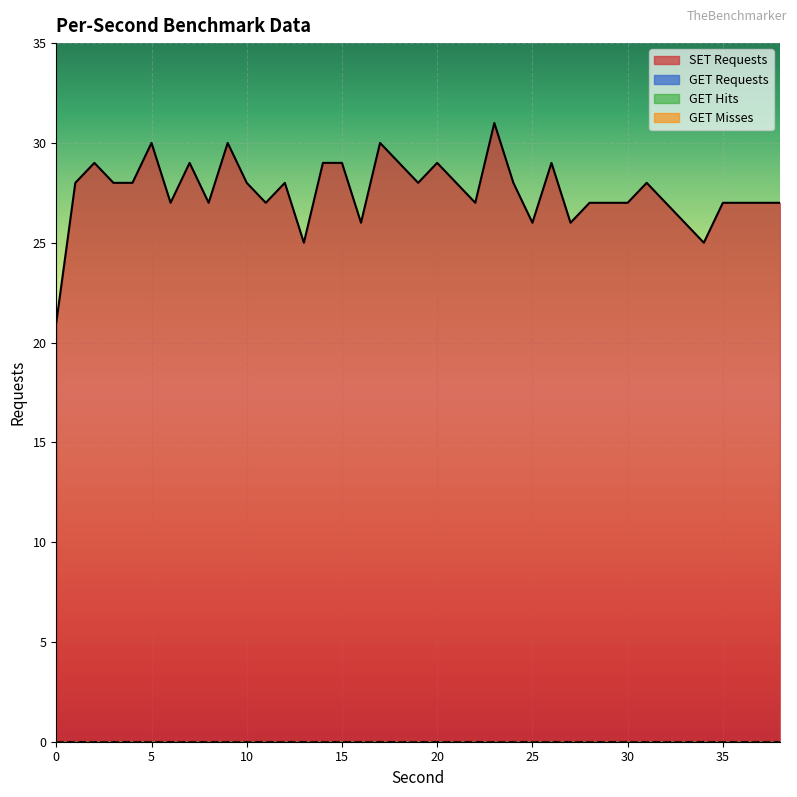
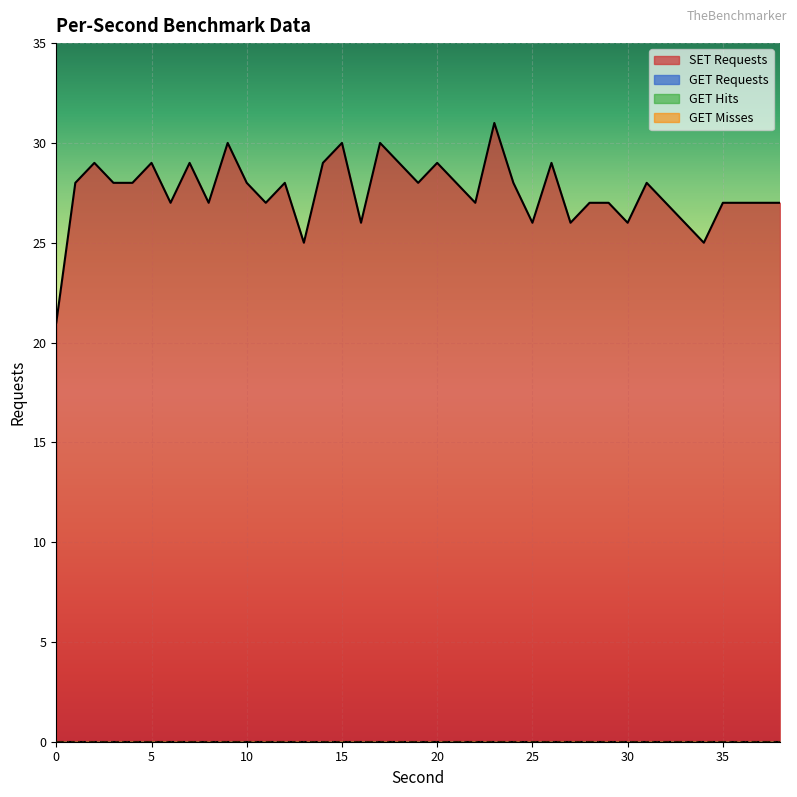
SET Requests, 5: 30 -> 29
SET Requests, 15: 29 -> 30
SET Requests, 30: 27 -> 26
